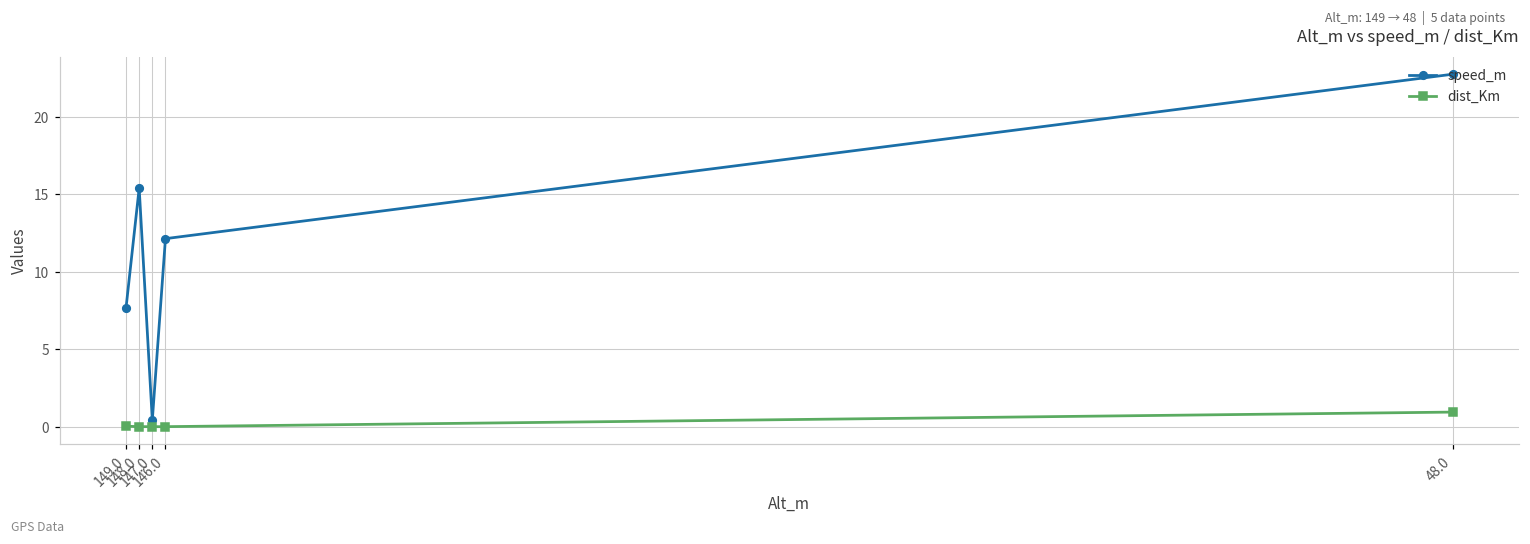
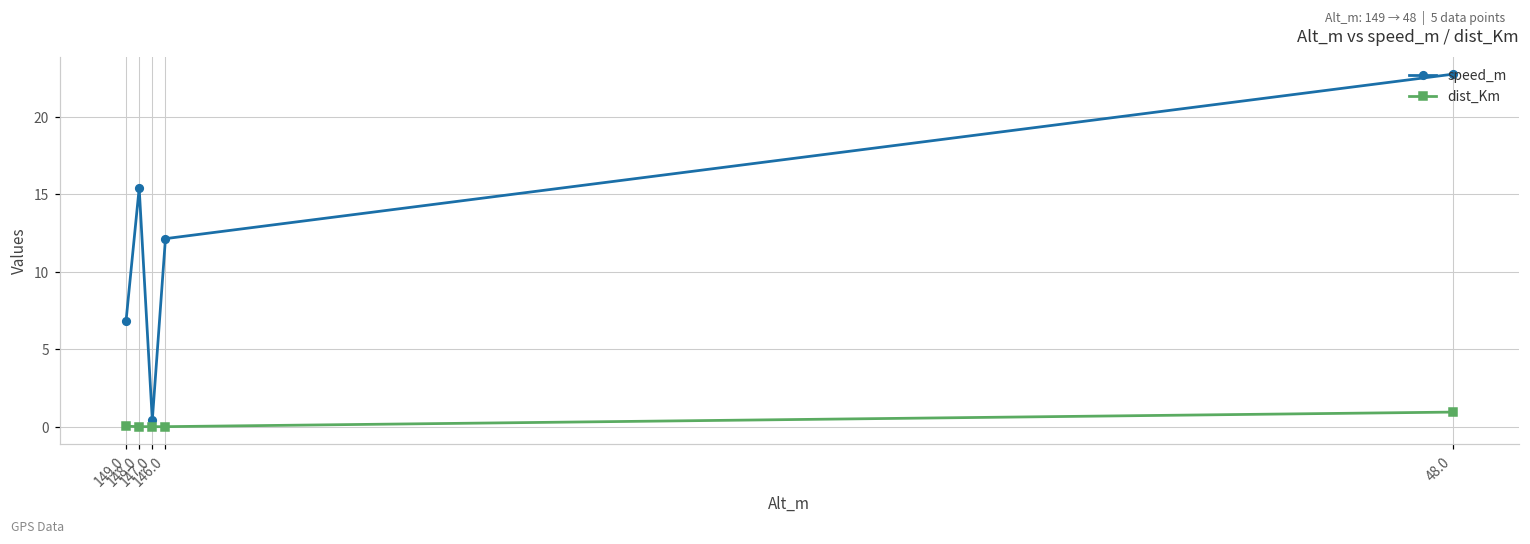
speed_m, 149.0: 7.7 -> 6.8
